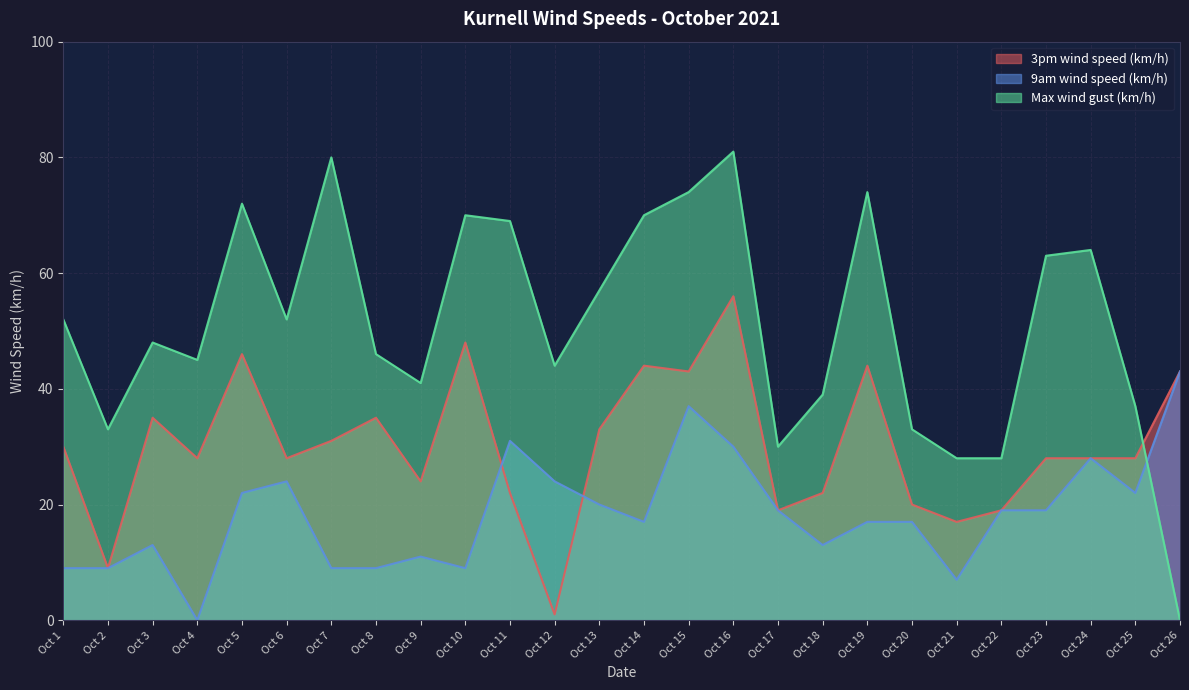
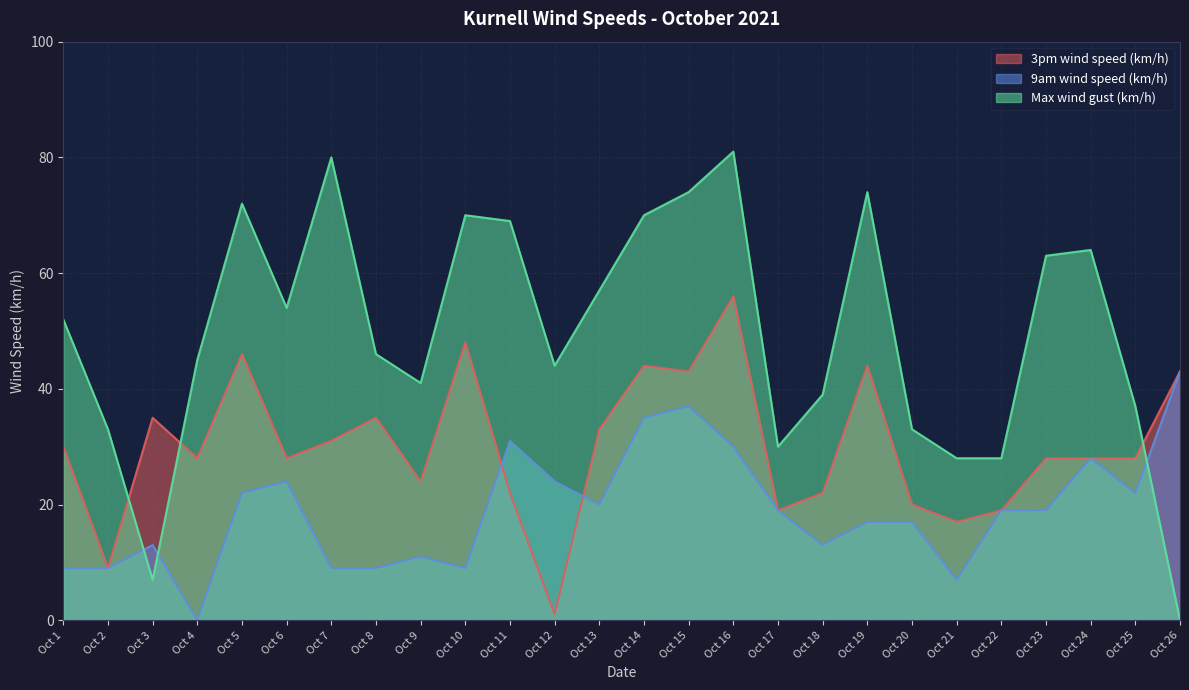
Max wind gust (km/h), Oct 3: 48 -> 7
Max wind gust (km/h), Oct 6: 52 -> 54
9am wind speed (km/h), Oct 14: 17 -> 35
